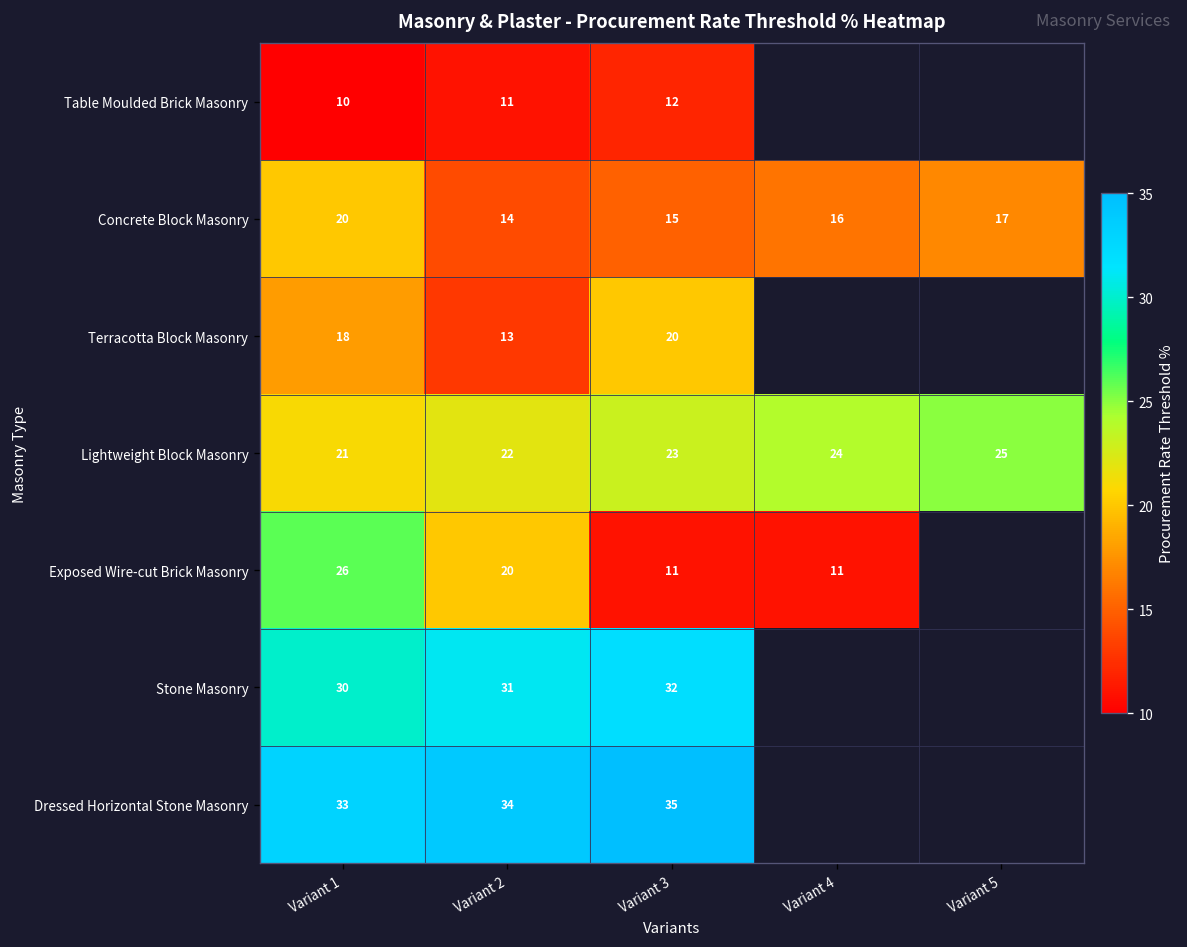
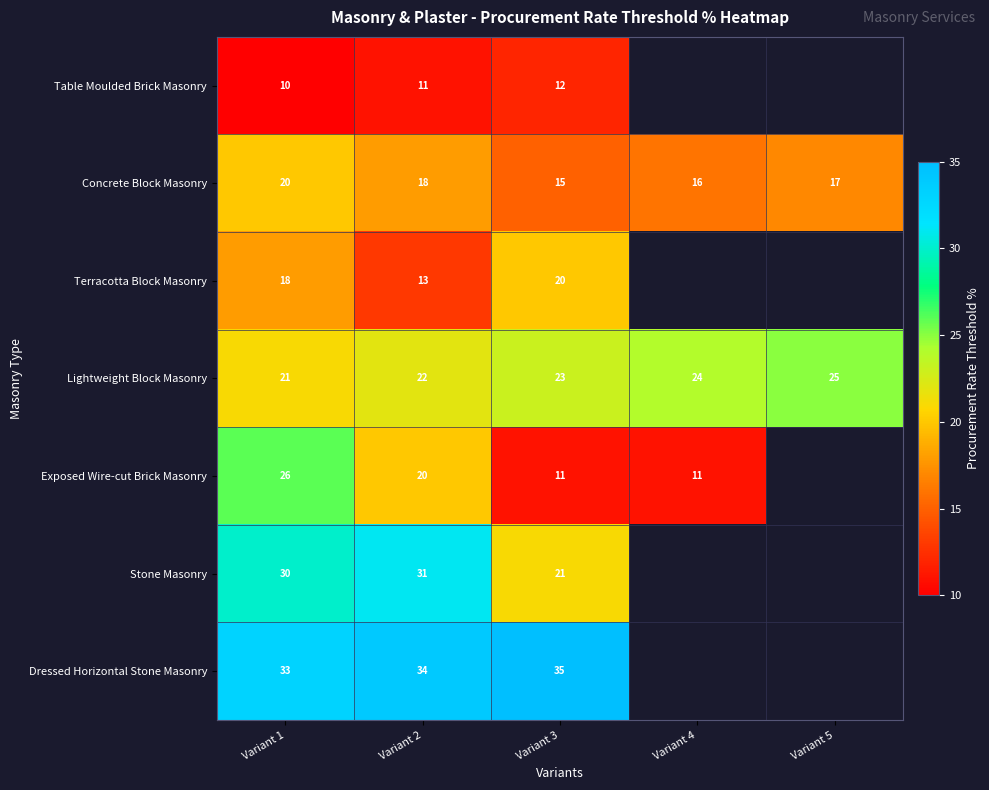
Concrete Block Masonry, Variant 2: 14 -> 18
Stone Masonry, Variant 3: 32 -> 21
